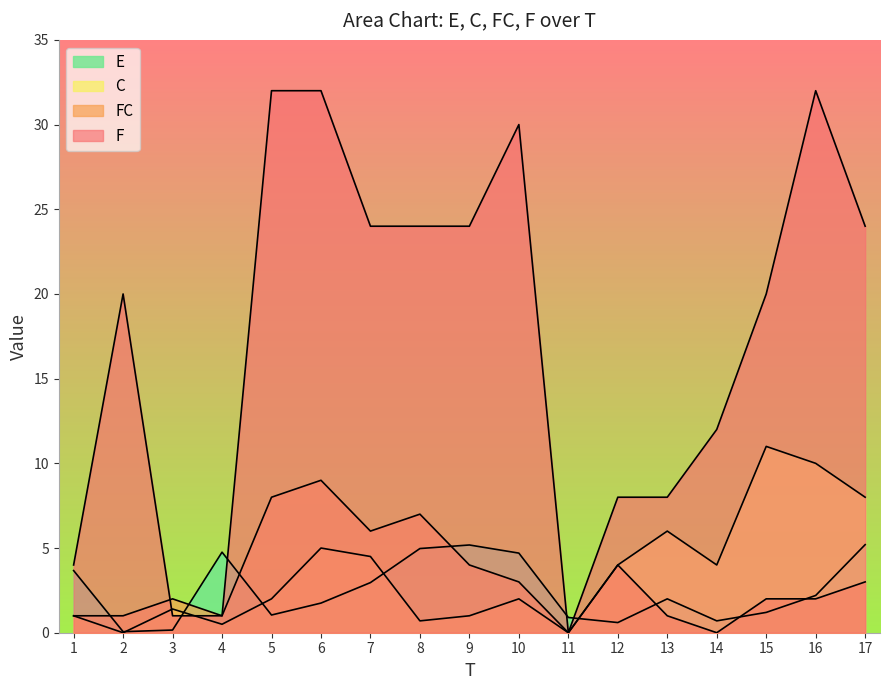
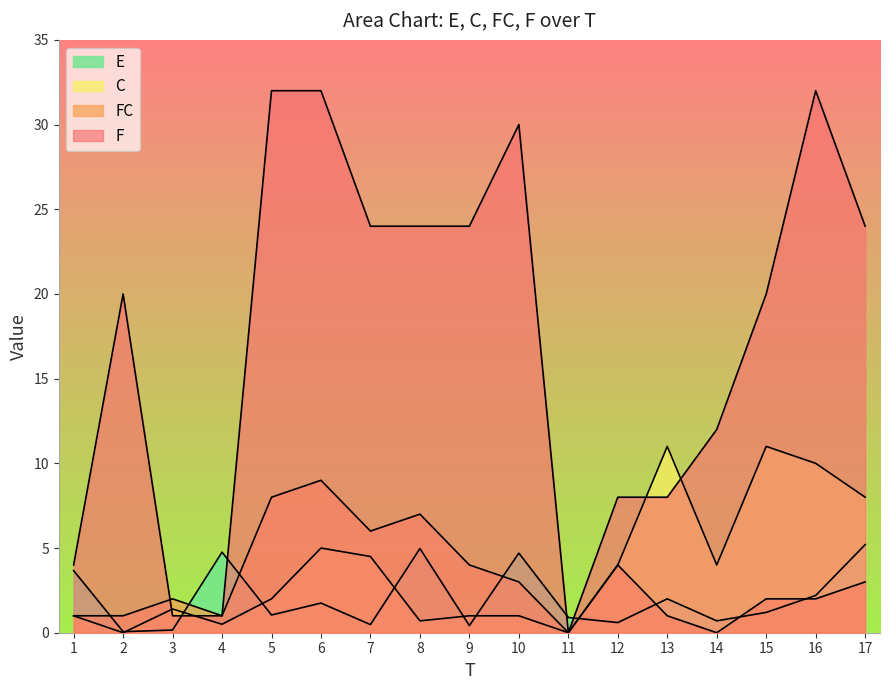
E, 7: 3.0 -> 0.5
E, 9: 5.2 -> 0.4
C, 10: 2 -> 1
C, 13: 6 -> 11
